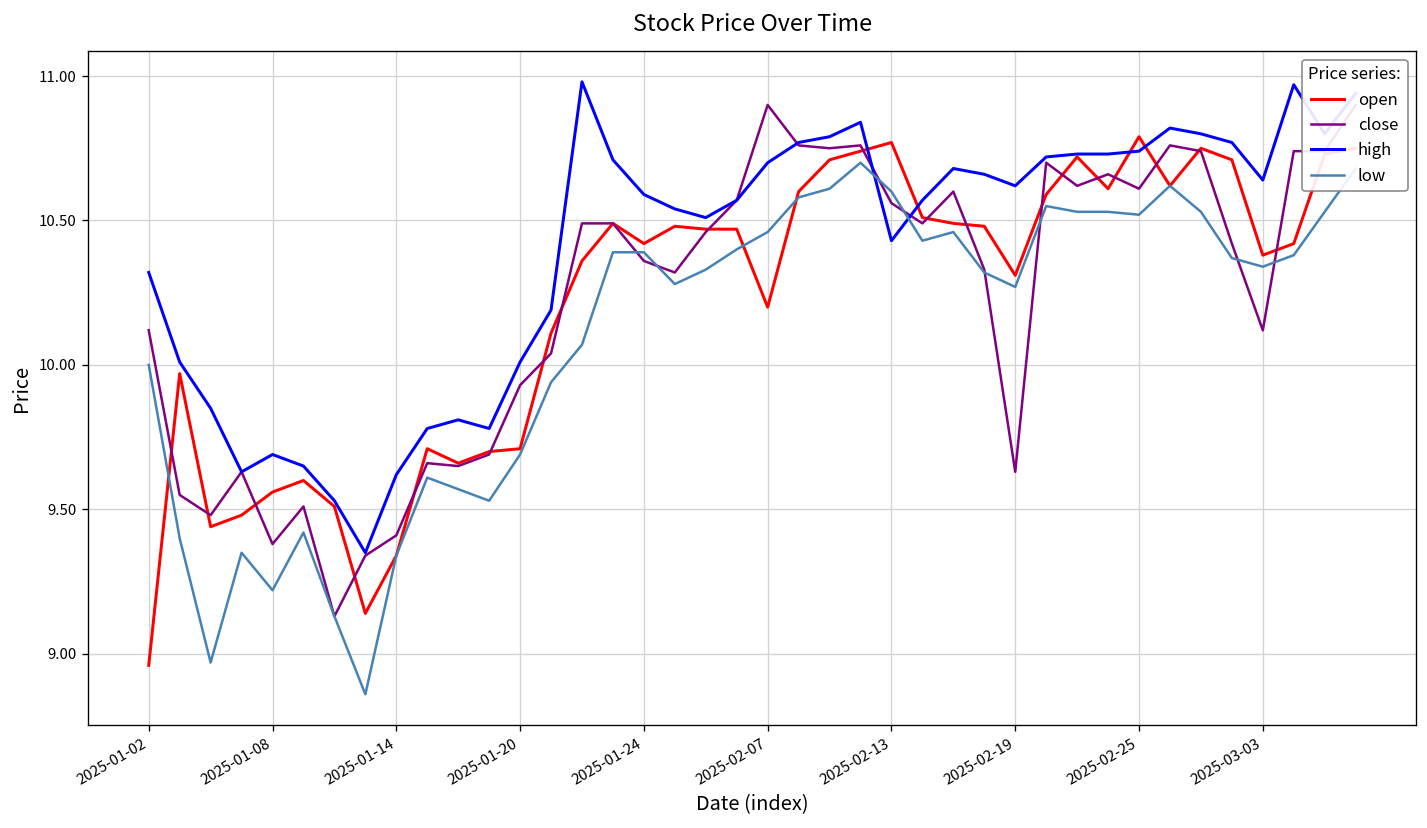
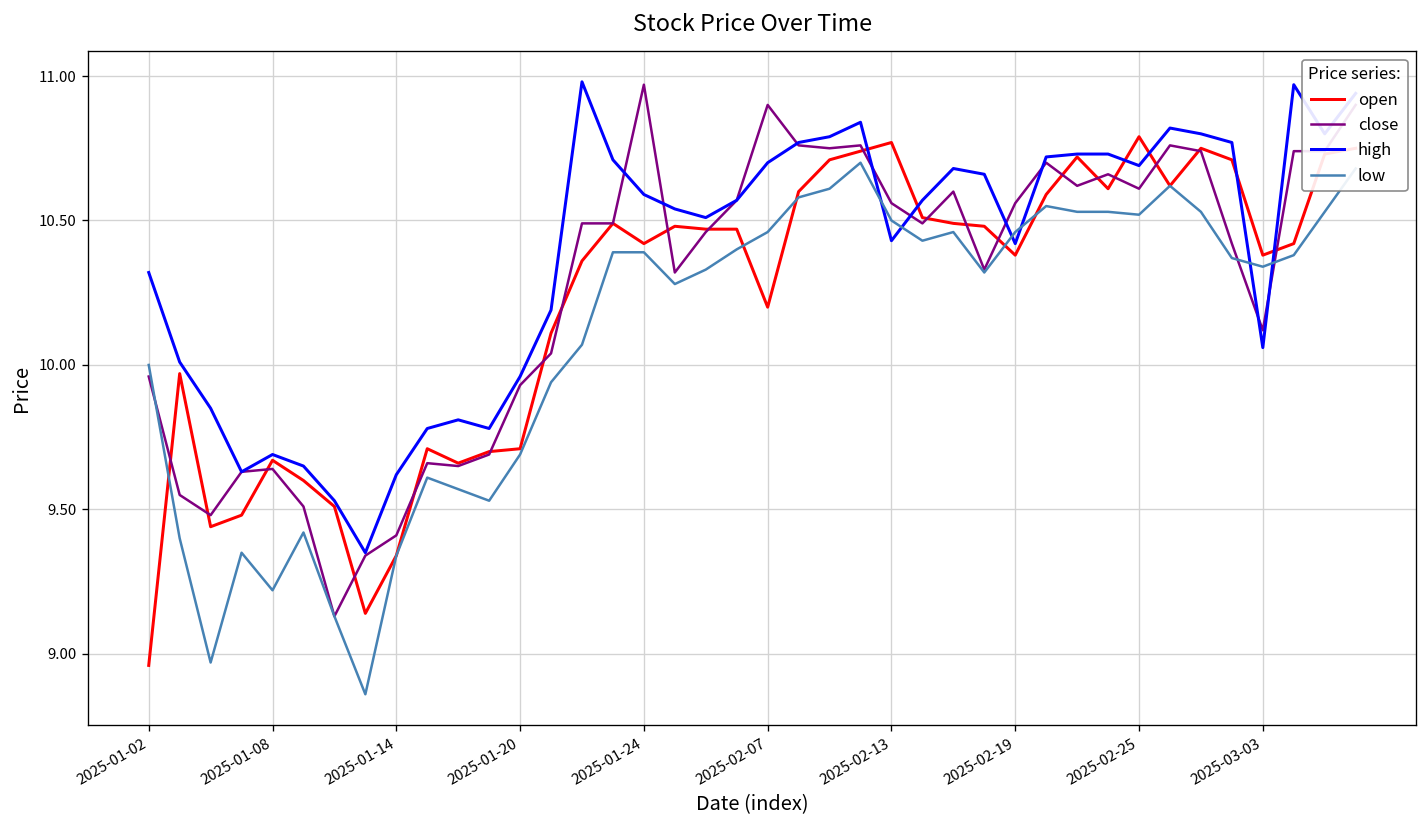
close, 2025-01-02: 10.12 -> 9.96
open, 2025-01-08: 9.56 -> 9.67
close, 2025-01-08: 9.38 -> 9.64
high, 2025-01-20: 10.01 -> 9.96
close, 2025-01-24: 10.36 -> 10.97
low, 2025-02-13: 10.6 -> 10.5
open, 2025-02-19: 10.31 -> 10.38
close, 2025-02-19: 9.63 -> 10.56
high, 2025-02-19: 10.62 -> 10.42
low, 2025-02-19: 10.27 -> 10.46
high, 2025-02-25: 10.74 -> 10.69
high, 2025-03-03: 10.64 -> 10.06
